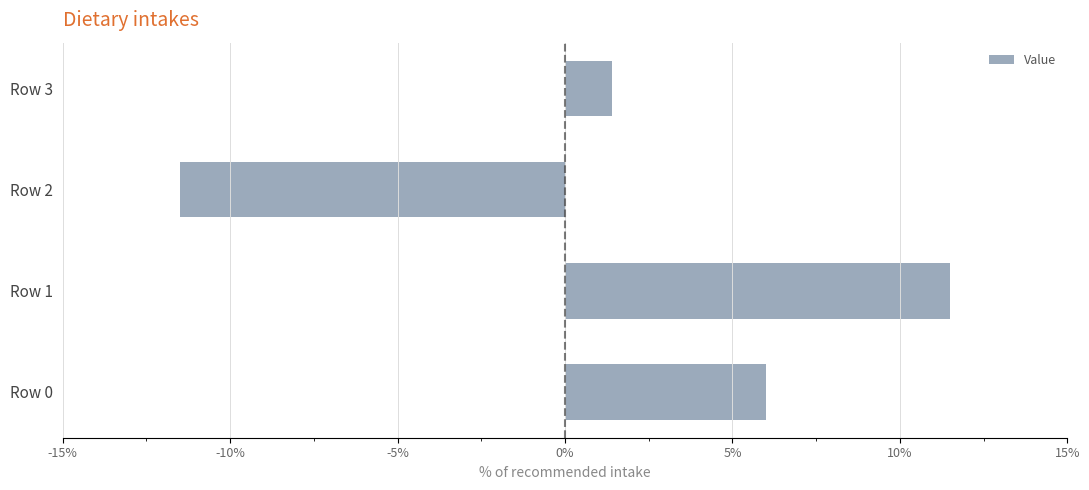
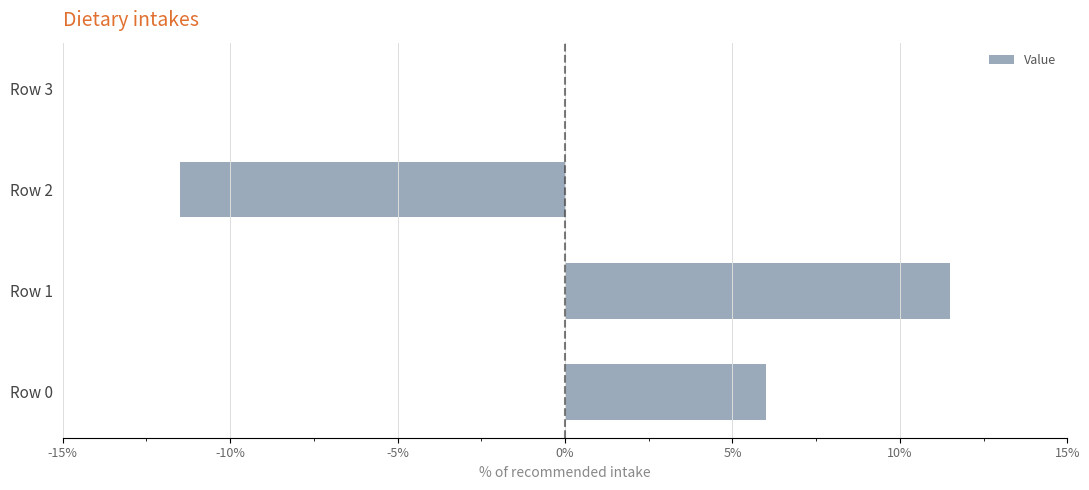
Row 3: 1.4% -> 0.0%
